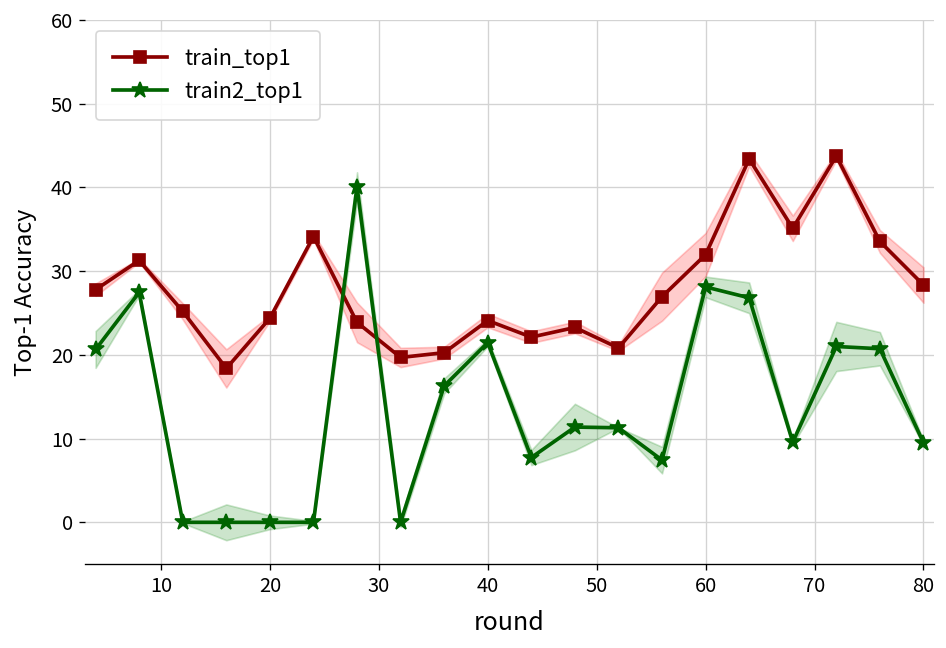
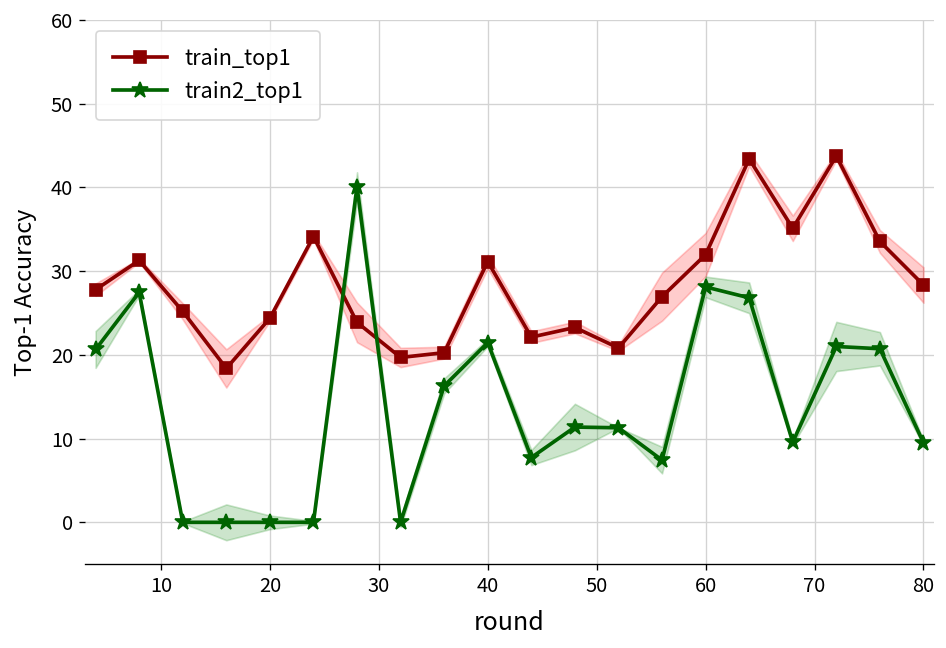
train_top1, 40: 24 -> 31
